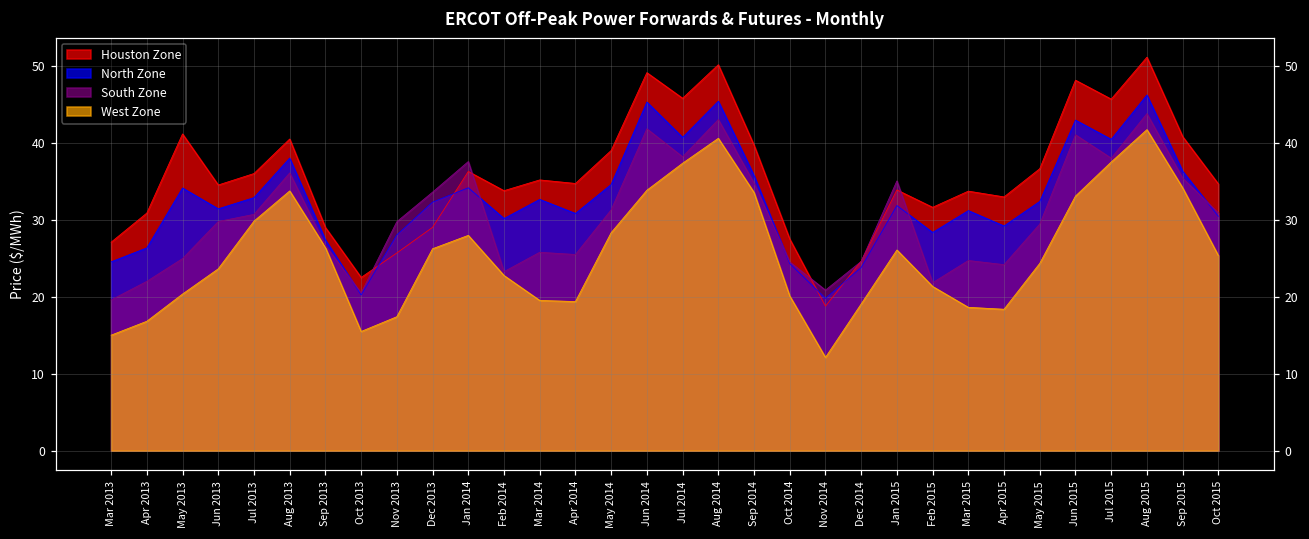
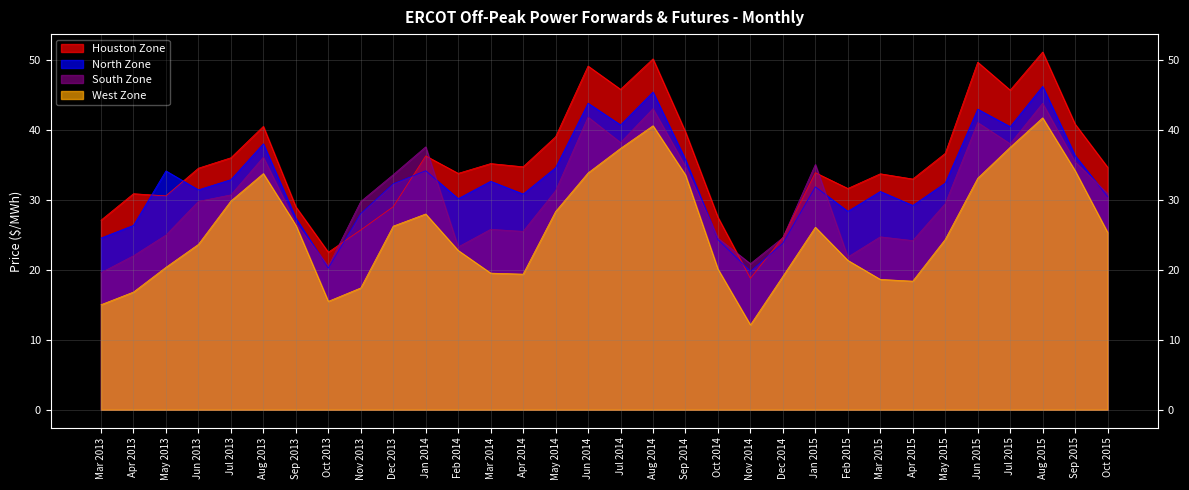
Houston Zone, May 2013: 41 -> 31
North Zone, Jun 2014: 45 -> 44
Houston Zone, Jun 2015: 48 -> 50
